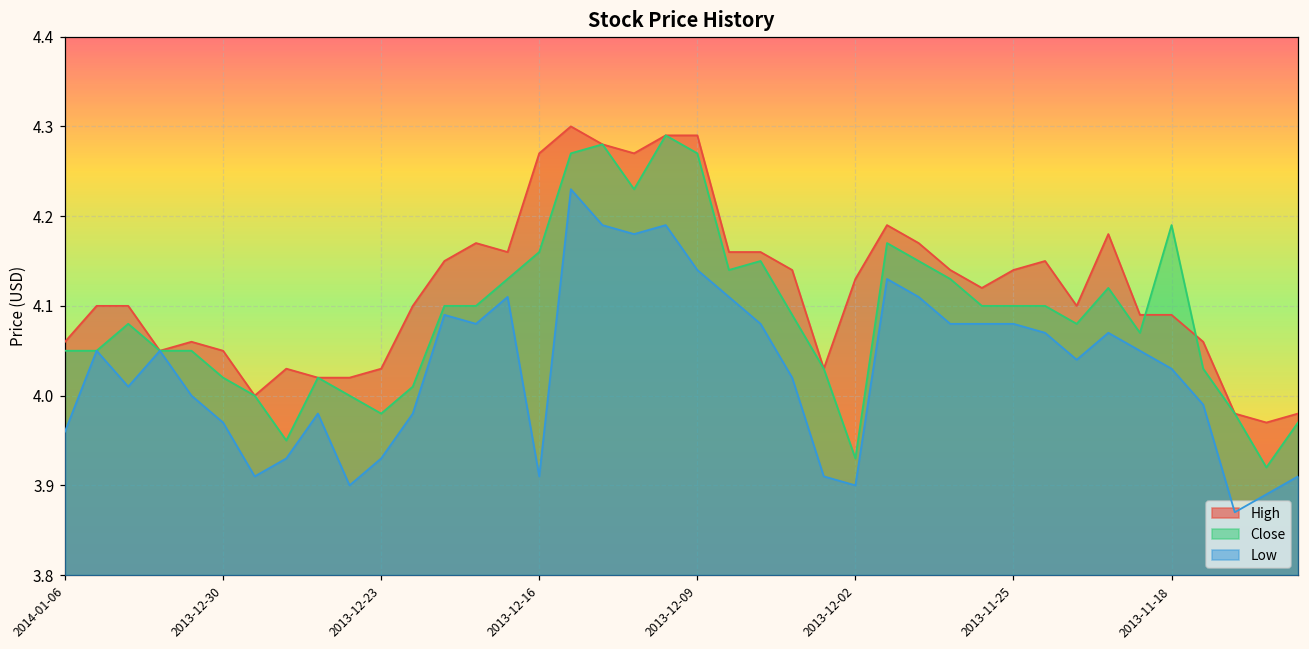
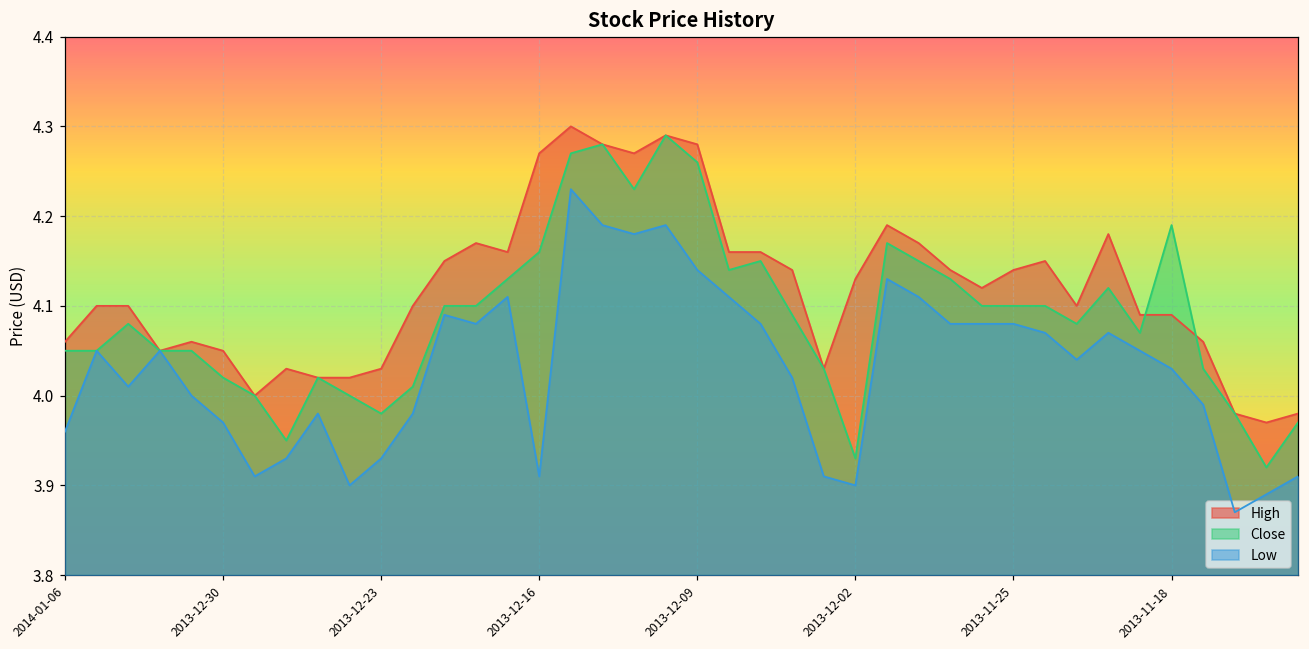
High, 2013-12-09: 4.29 -> 4.28
Close, 2013-12-09: 4.27 -> 4.26
